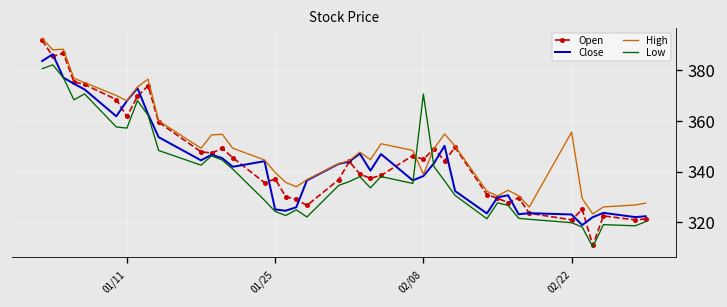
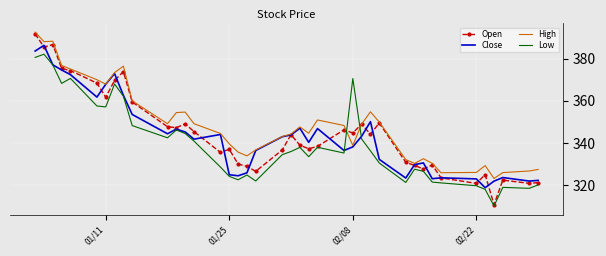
High, 02/22: 356 -> 326
